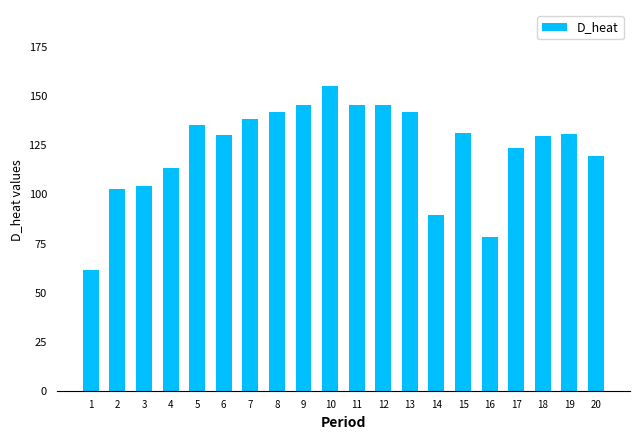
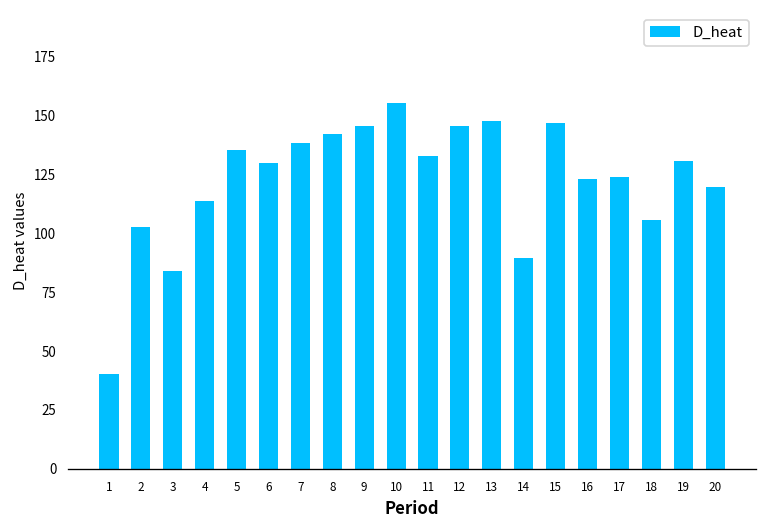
1: 61 -> 40
3: 104 -> 84
11: 146 -> 133
13: 142 -> 148
15: 131 -> 147
16: 78 -> 123
18: 130 -> 106
